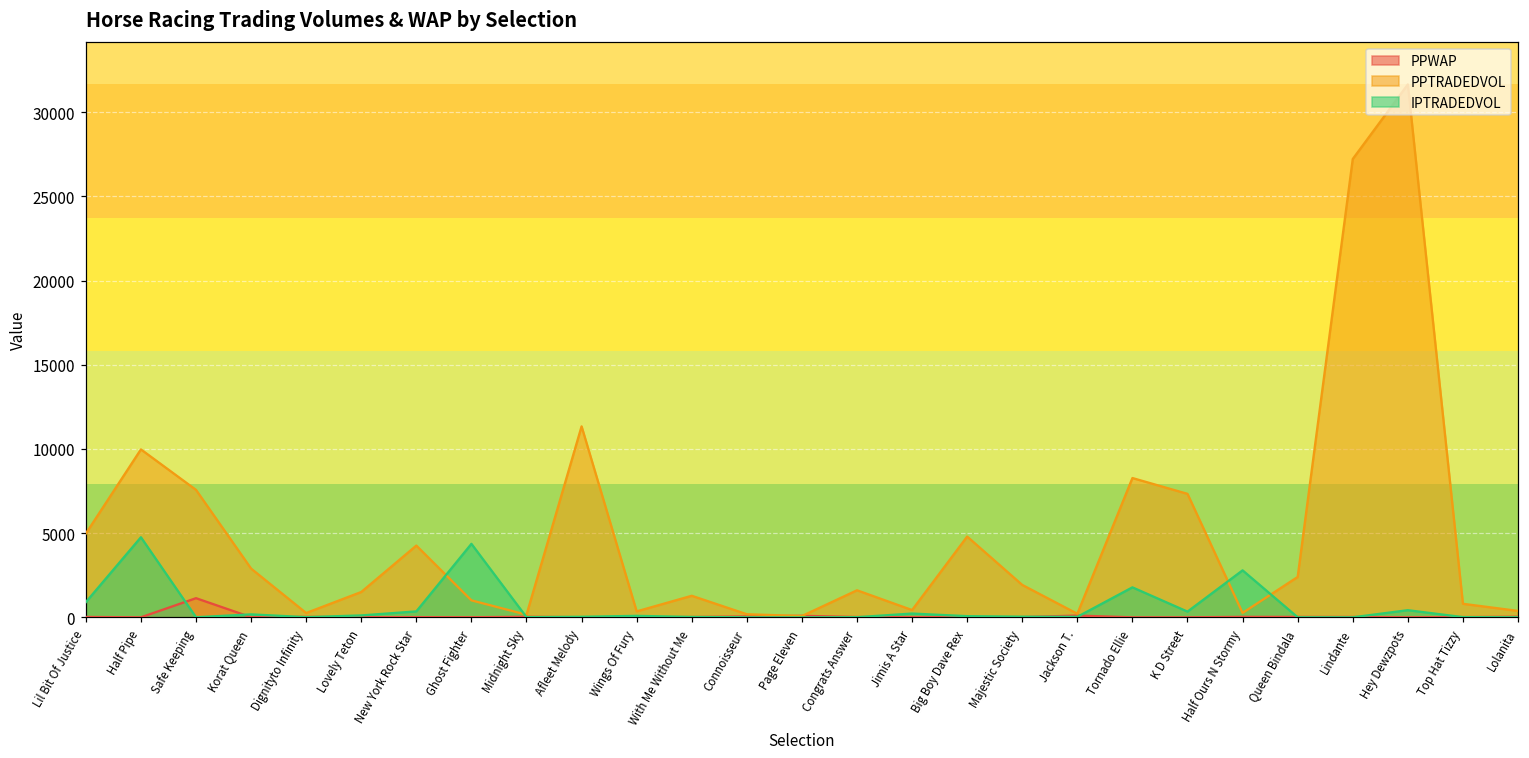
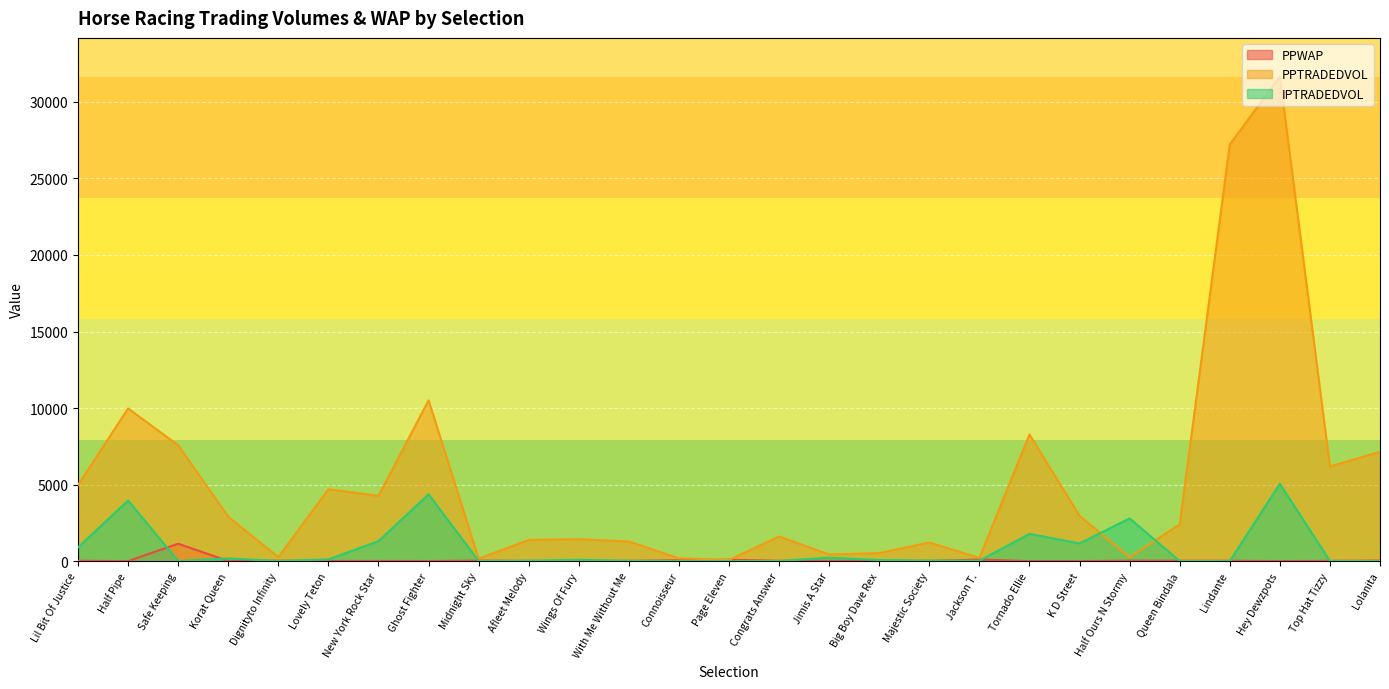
IPTRADEDVOL, Half Pipe: 4800 -> 4000
PPTRADEDVOL, Lovely Teton: 1500 -> 4700
IPTRADEDVOL, New York Rock Star: 400 -> 1300
PPTRADEDVOL, Ghost Fighter: 1000 -> 10500
PPTRADEDVOL, Afleet Melody: 11300 -> 1400
PPTRADEDVOL, Wings Of Fury: 400 -> 1400
PPTRADEDVOL, Big Boy Dave Rex: 4800 -> 500
PPTRADEDVOL, Majestic Society: 1900 -> 1200
PPTRADEDVOL, K D Street: 7300 -> 3000
IPTRADEDVOL, K D Street: 300 -> 1200
IPTRADEDVOL, Hey Dewzpots: 400 -> 5100
PPTRADEDVOL, Top Hat Tizzy: 800 -> 6200
PPTRADEDVOL, Lolanita: 400 -> 7100
